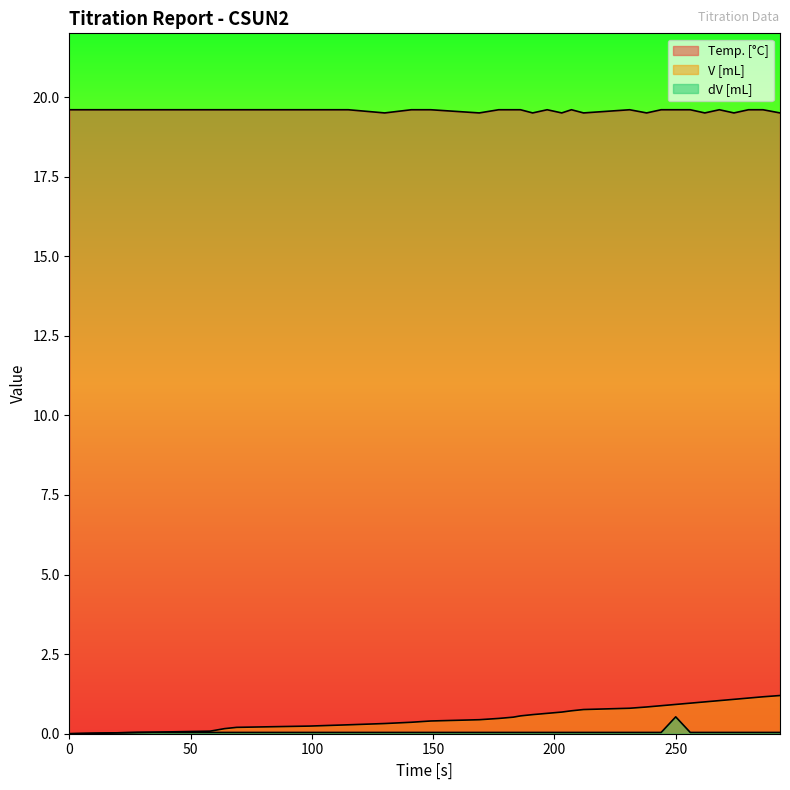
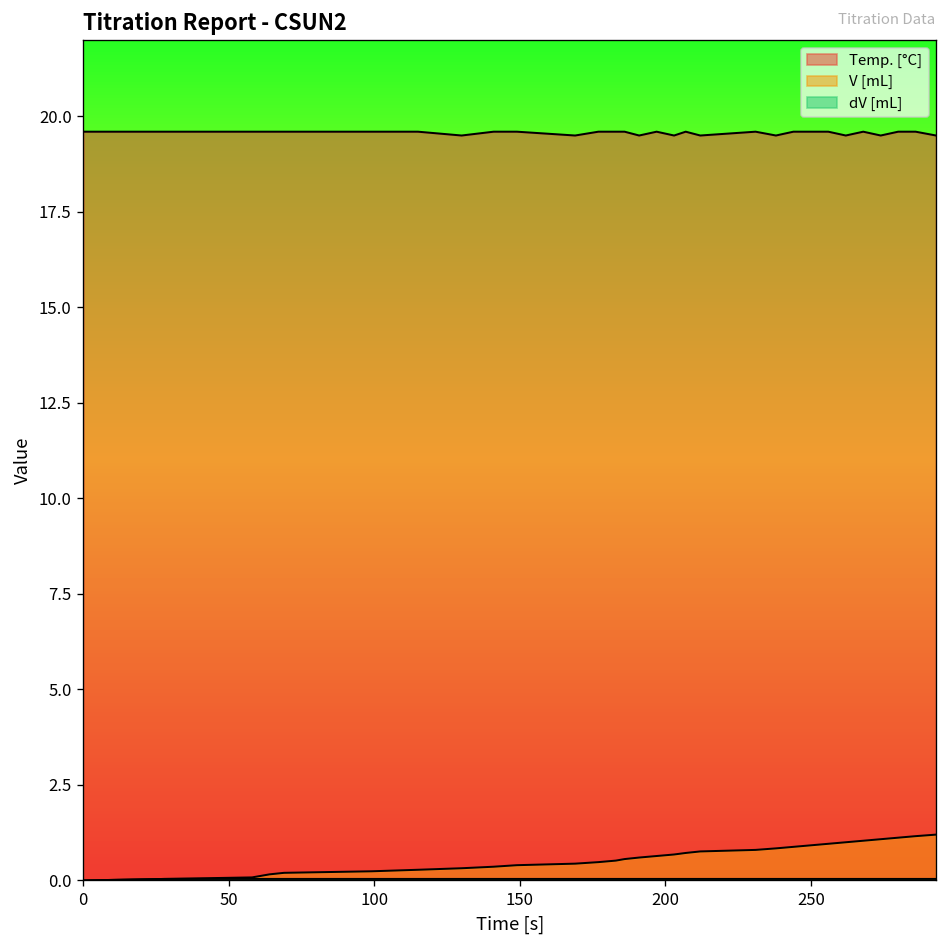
dV [mL], 250: 0.5 -> 0.0
